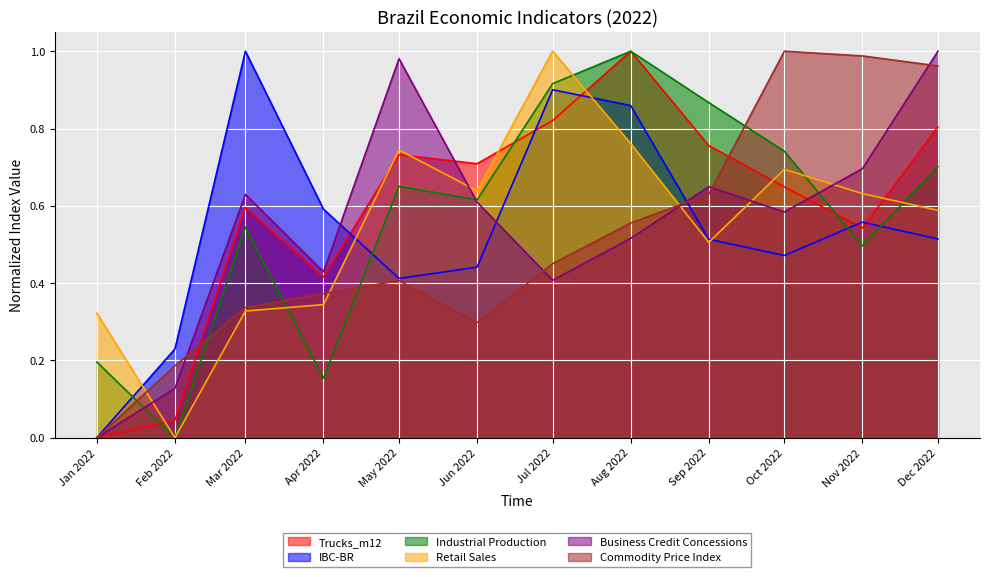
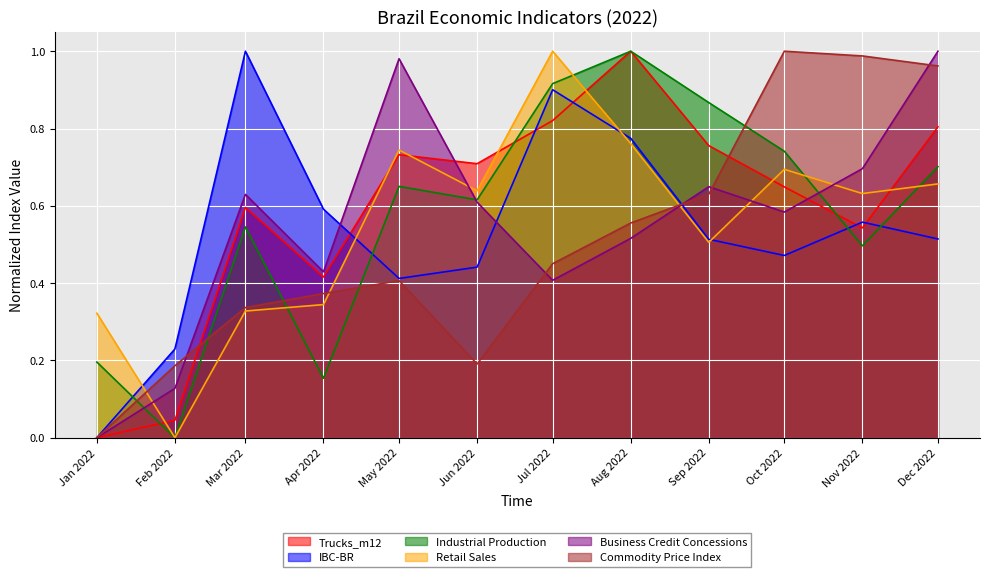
Commodity Price Index, Jun 2022: 0.30 -> 0.19
IBC-BR, Aug 2022: 0.86 -> 0.77
Retail Sales, Dec 2022: 0.59 -> 0.66
